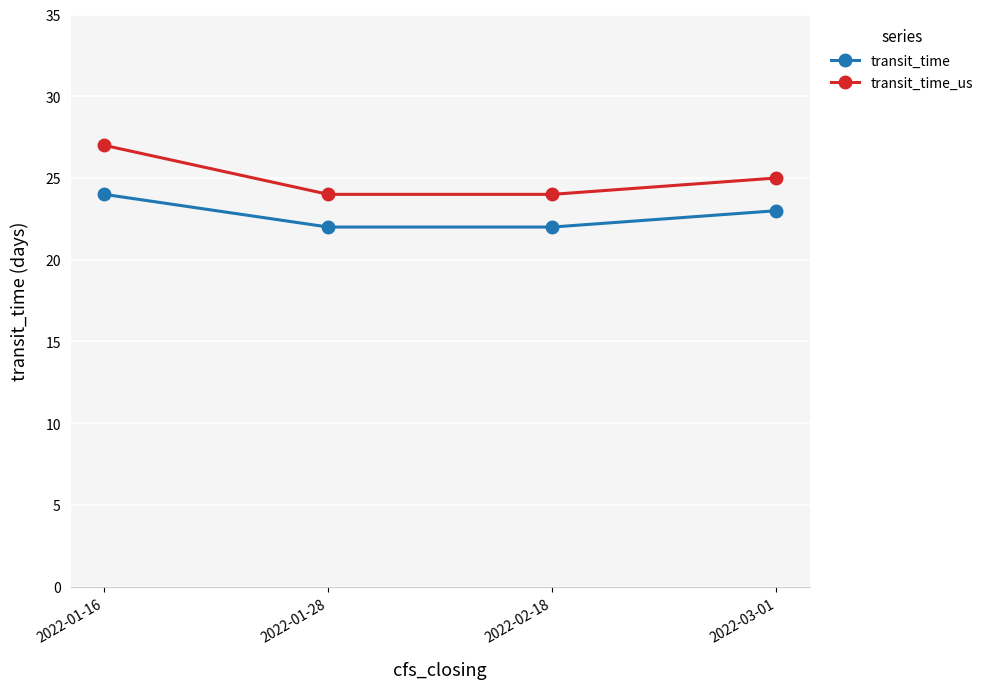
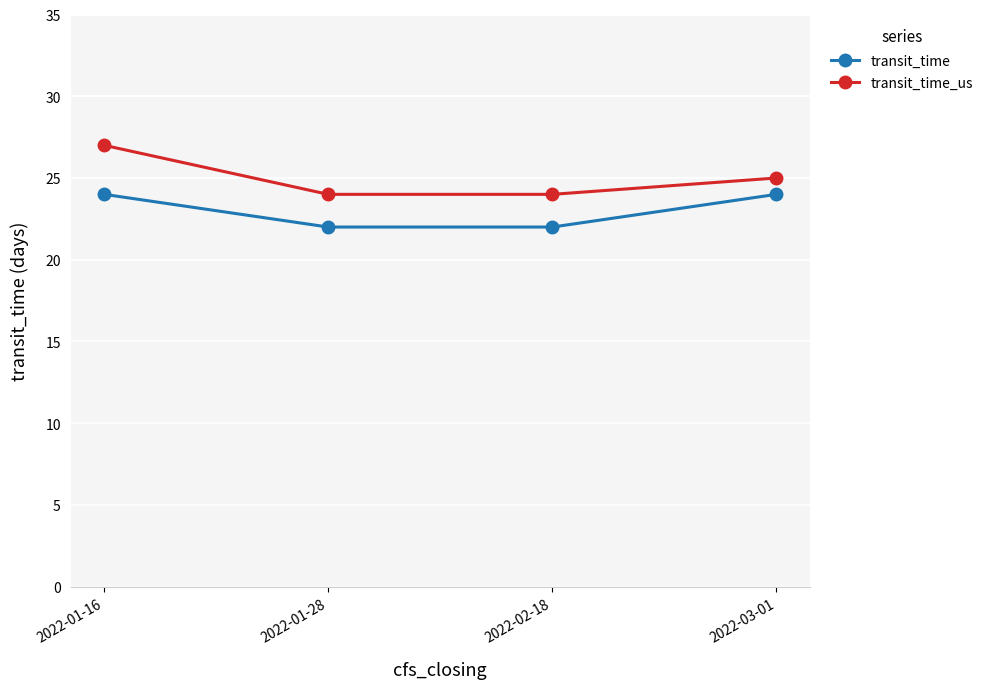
transit_time, 2022-03-01: 23 -> 24
